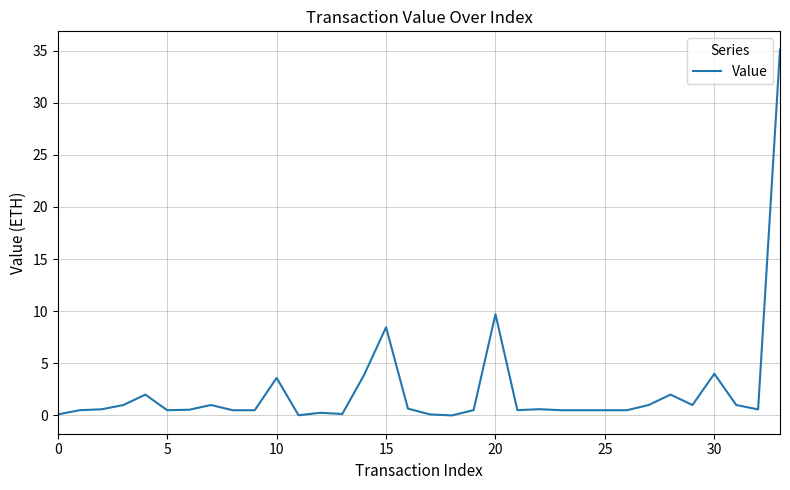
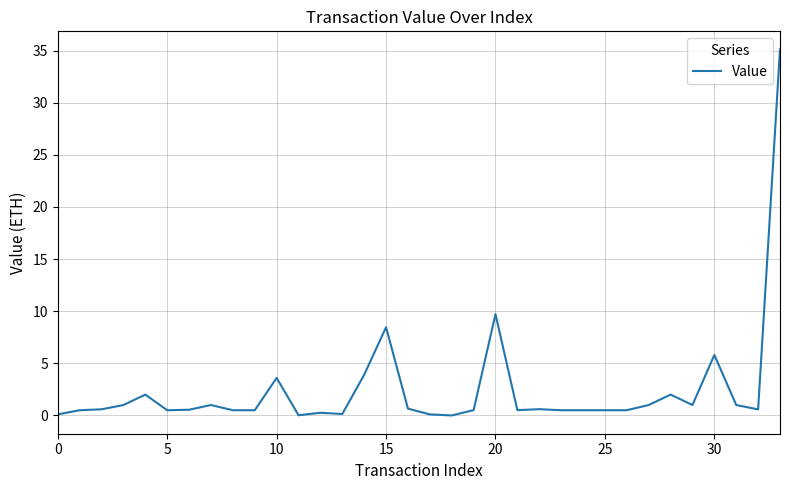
30: 4.0 -> 5.8
